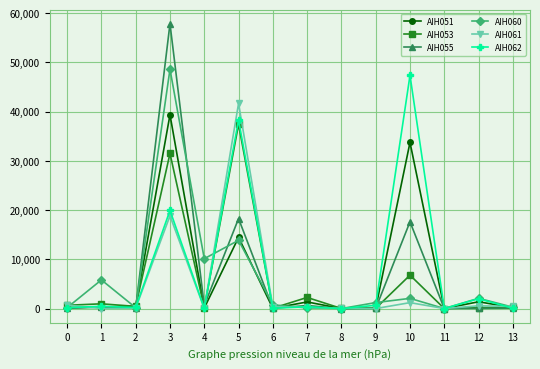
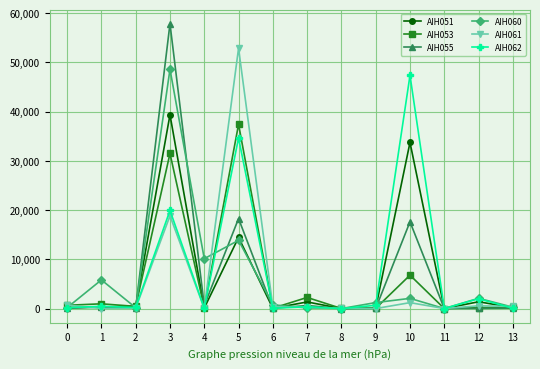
AIH061, 5: 42,000 -> 53,000
AIH062, 5: 38,000 -> 35,000
